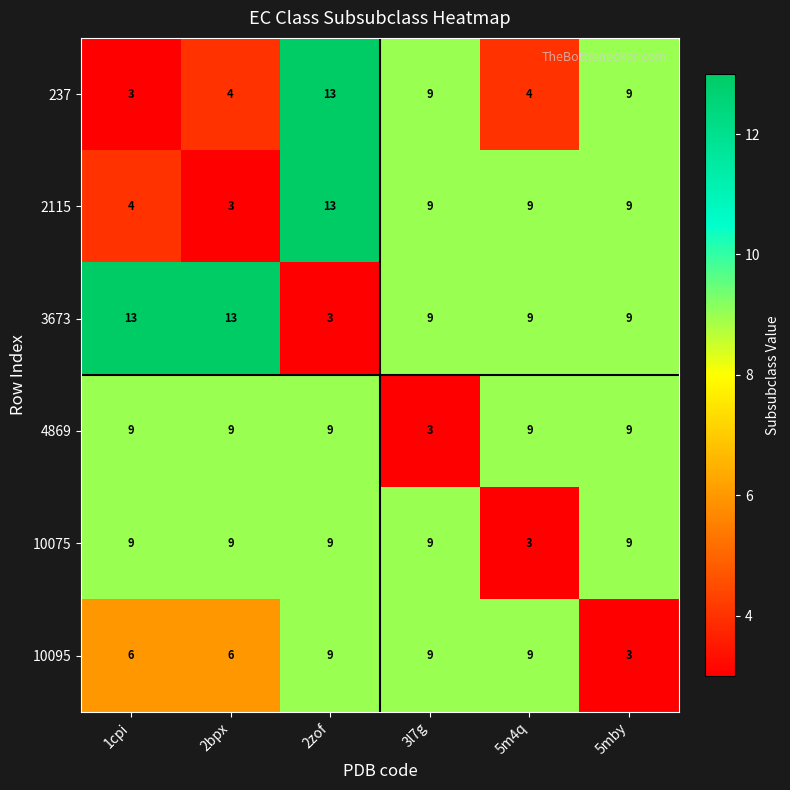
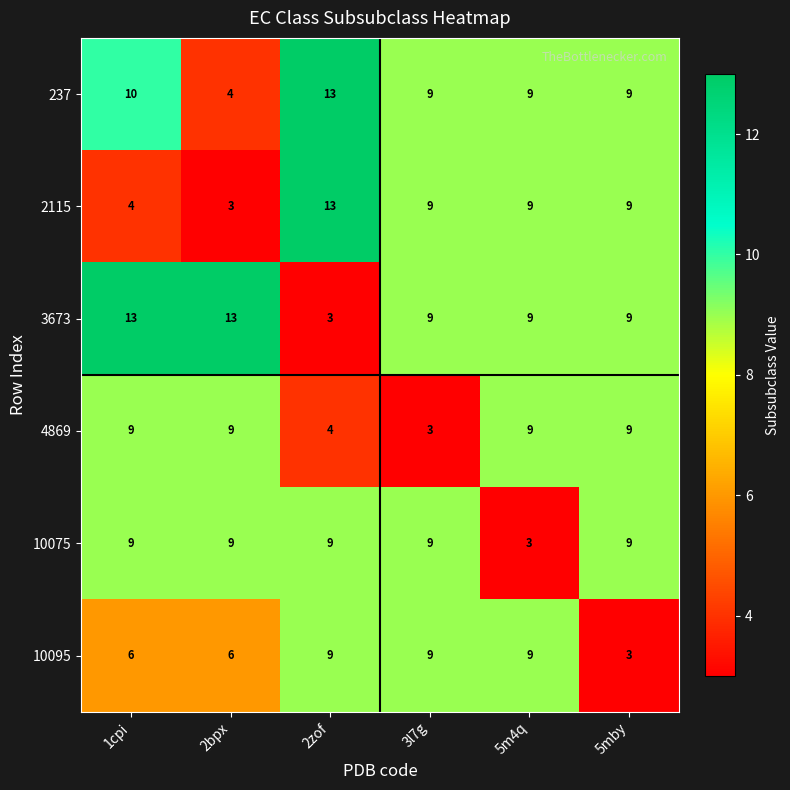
237, 1cpi: 3 -> 10
237, 5m4q: 4 -> 9
4869, 2zof: 9 -> 4
